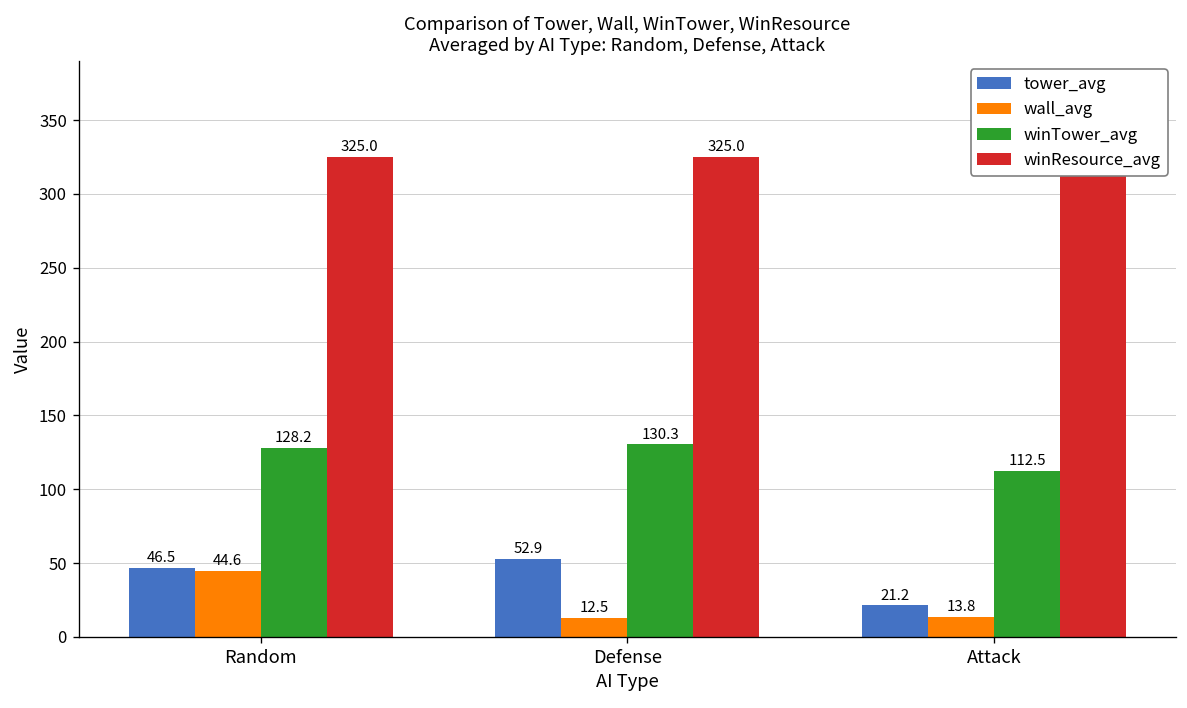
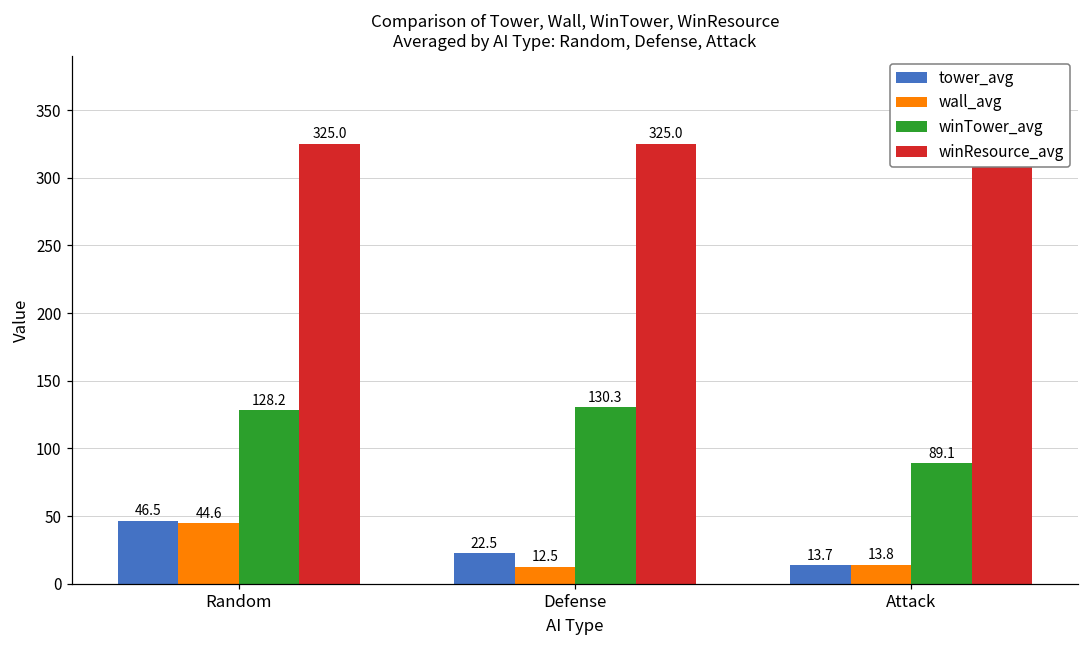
tower_avg, Defense: 52.9 -> 22.5
tower_avg, Attack: 21.2 -> 13.7
winTower_avg, Attack: 112.5 -> 89.1
